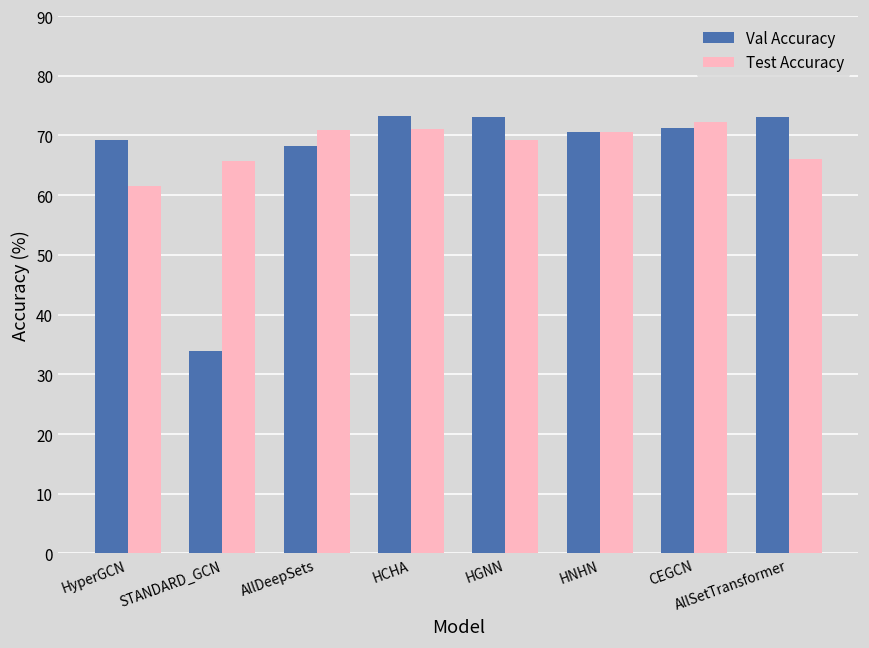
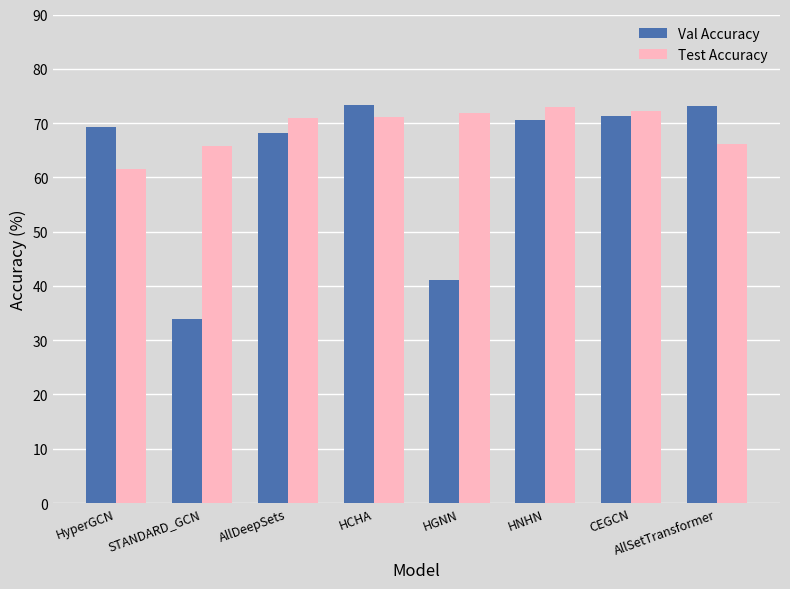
Val Accuracy, HGNN: 73 -> 41
Test Accuracy, HGNN: 69 -> 72
Test Accuracy, HNHN: 71 -> 73
